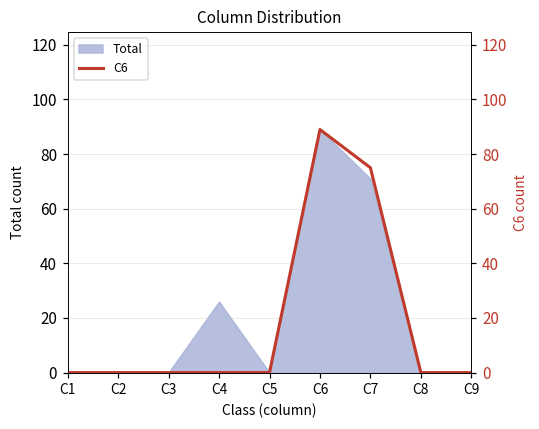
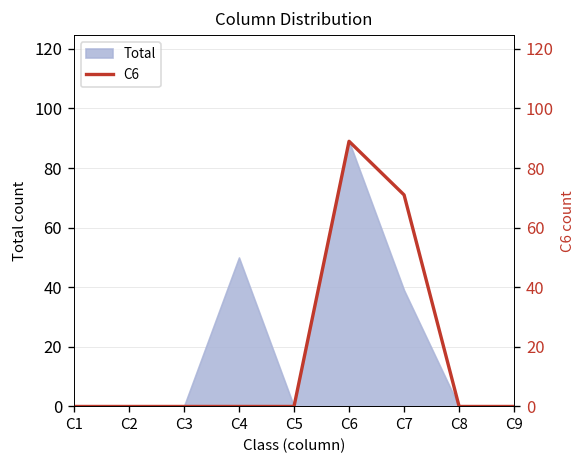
Total, C4: 26 -> 50
Total, C7: 71 -> 39
C6, C7: 75 -> 71
